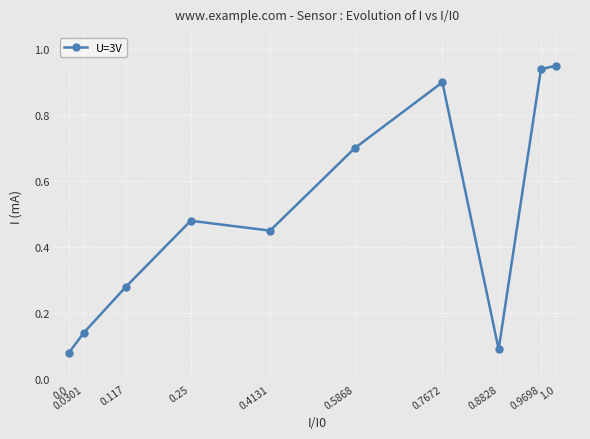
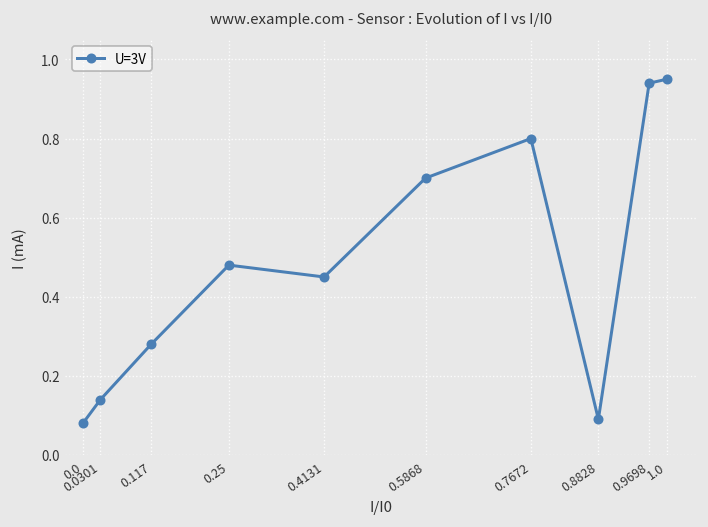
0.7672: 0.9 -> 0.8
